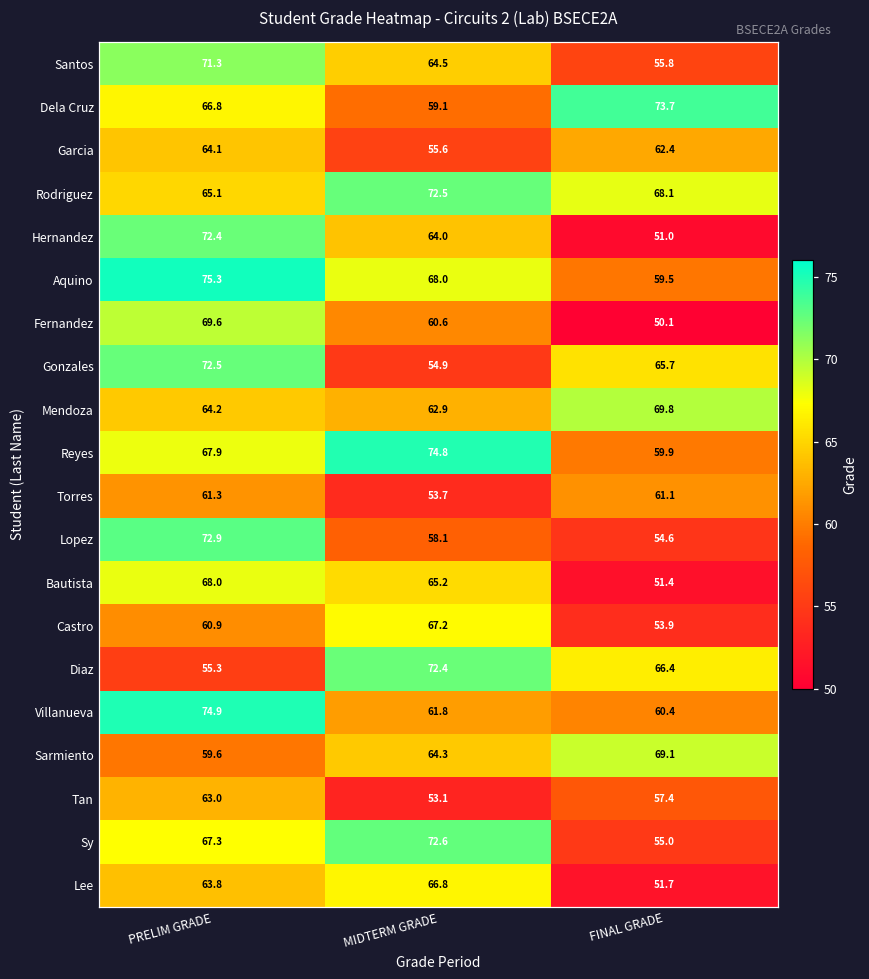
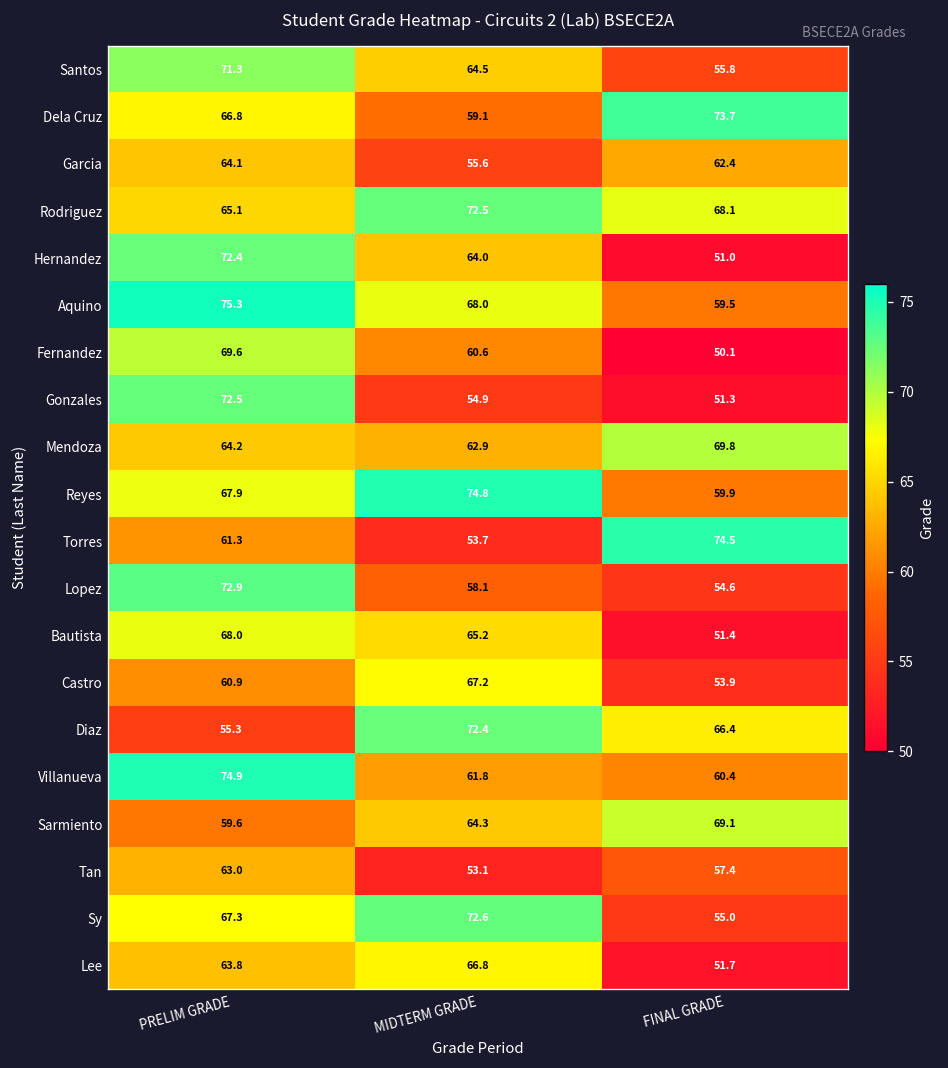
Gonzales, FINAL GRADE: 65.7 -> 51.3
Torres, FINAL GRADE: 61.1 -> 74.5
